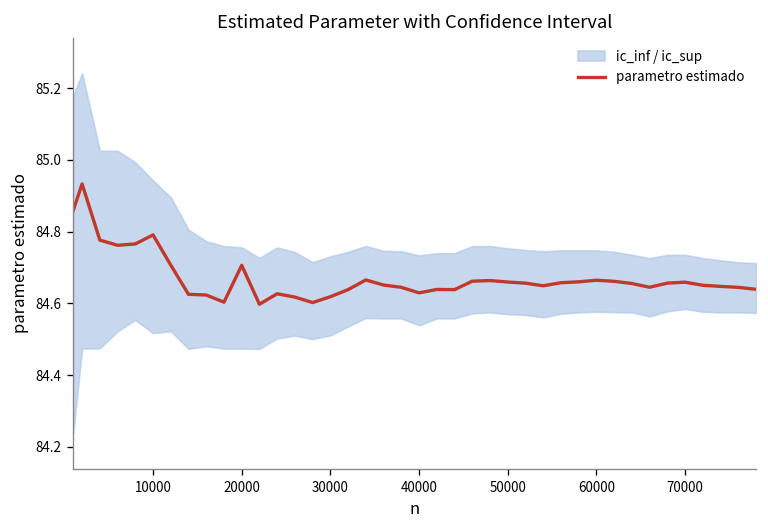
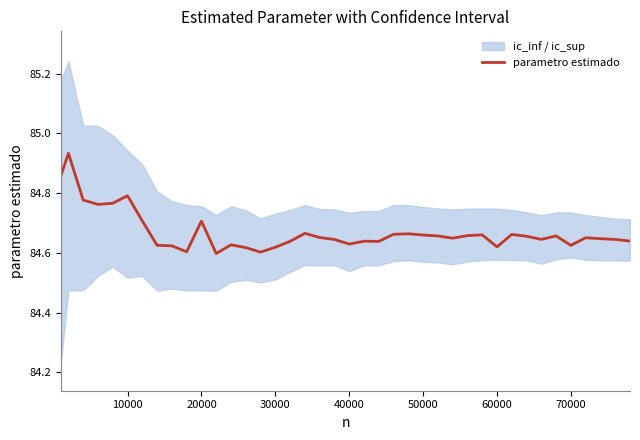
parametro estimado, 60000: 84.66 -> 84.62
parametro estimado, 70000: 84.66 -> 84.62
